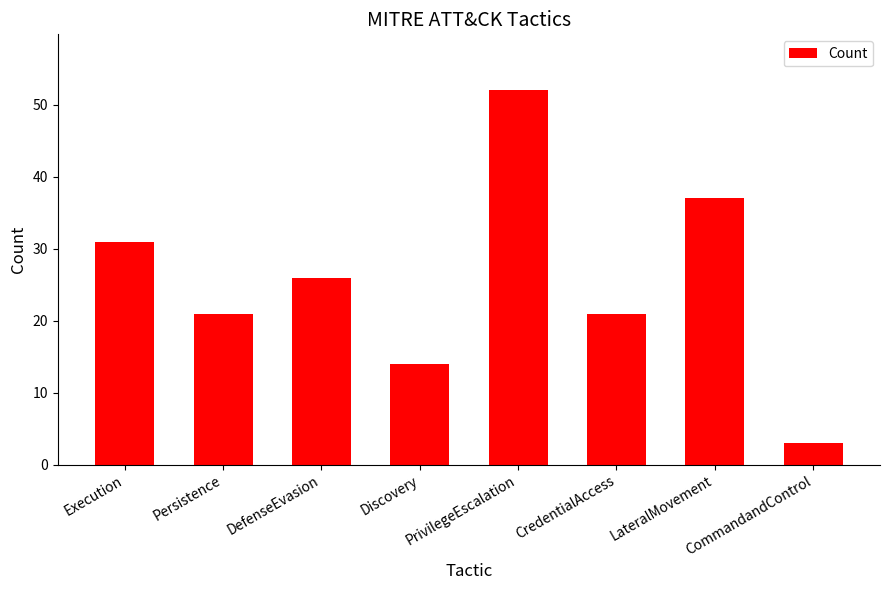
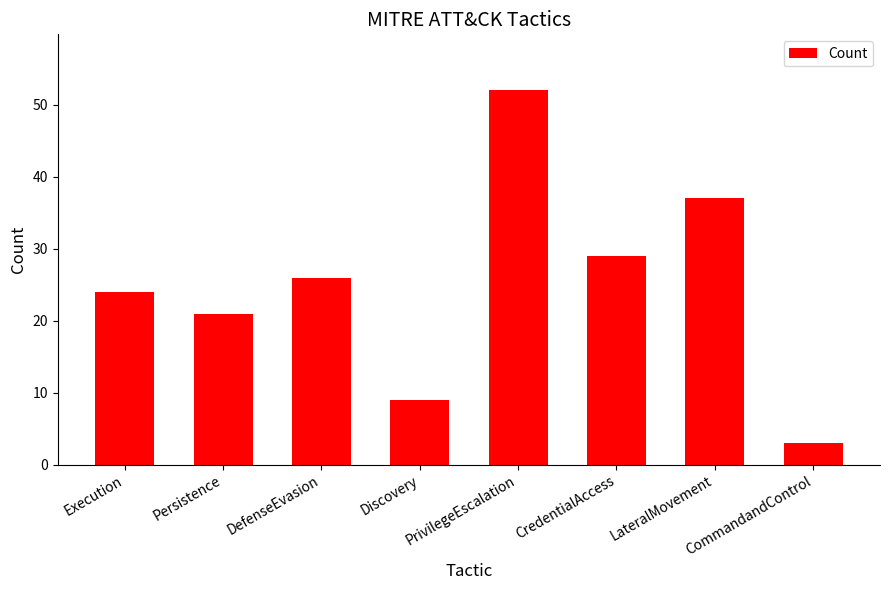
Execution: 31 -> 24
Discovery: 14 -> 9
CredentialAccess: 21 -> 29
